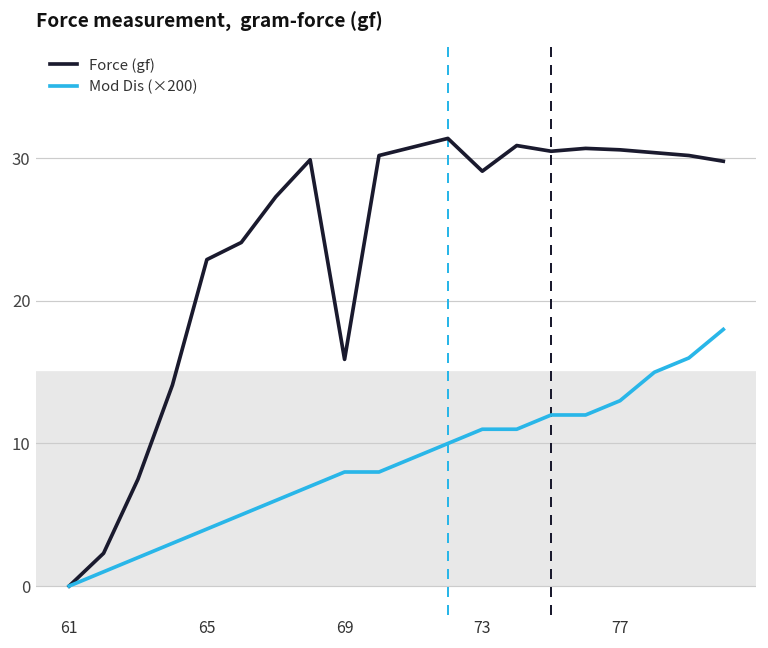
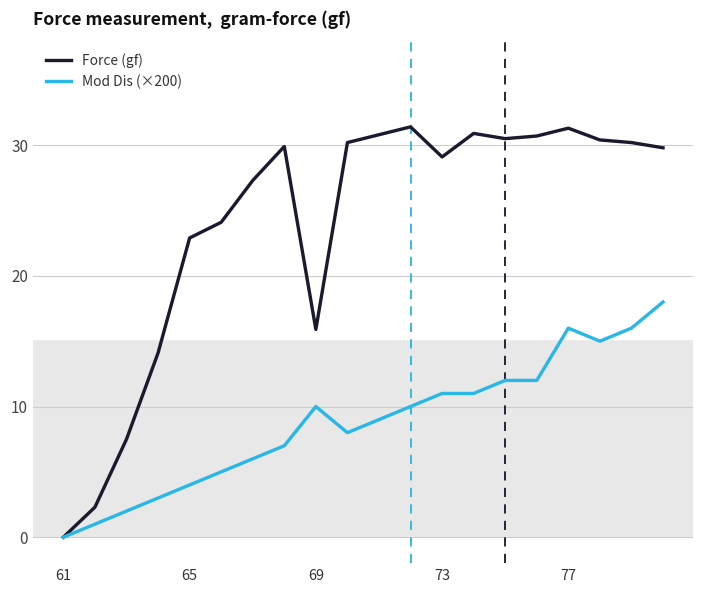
Mod Dis (×200), 69: 8.0 -> 10.0
Force (gf), 77: 30.6 -> 31.3
Mod Dis (×200), 77: 13.0 -> 16.0
